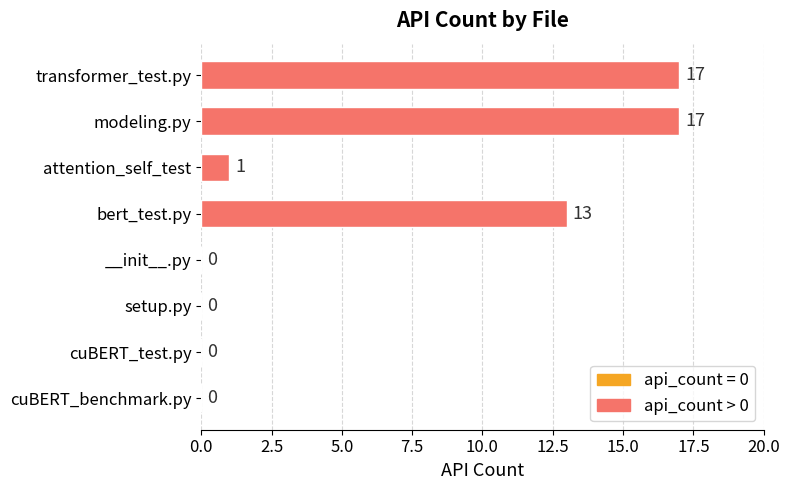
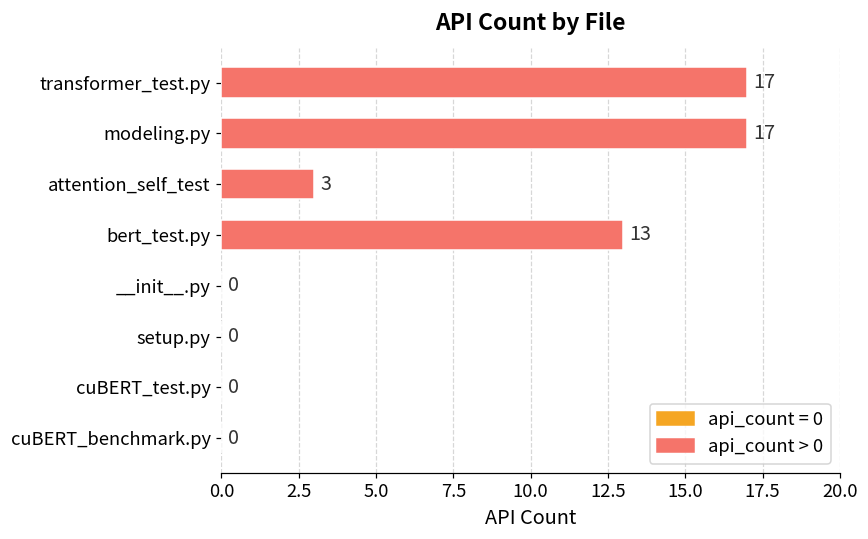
attention_self_test: 1 -> 3
